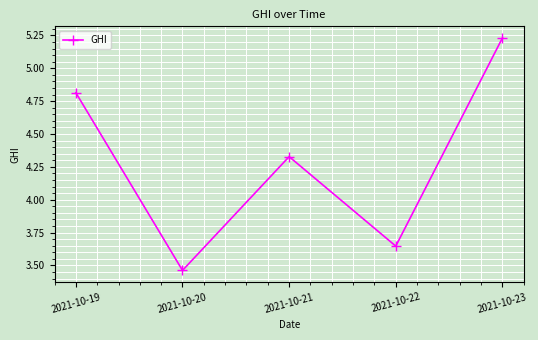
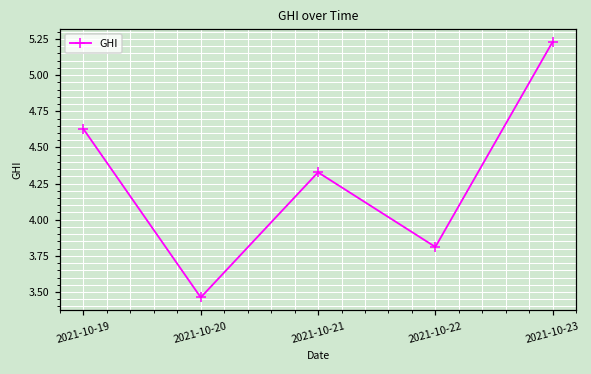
2021-10-19: 4.81 -> 4.63
2021-10-22: 3.65 -> 3.81
